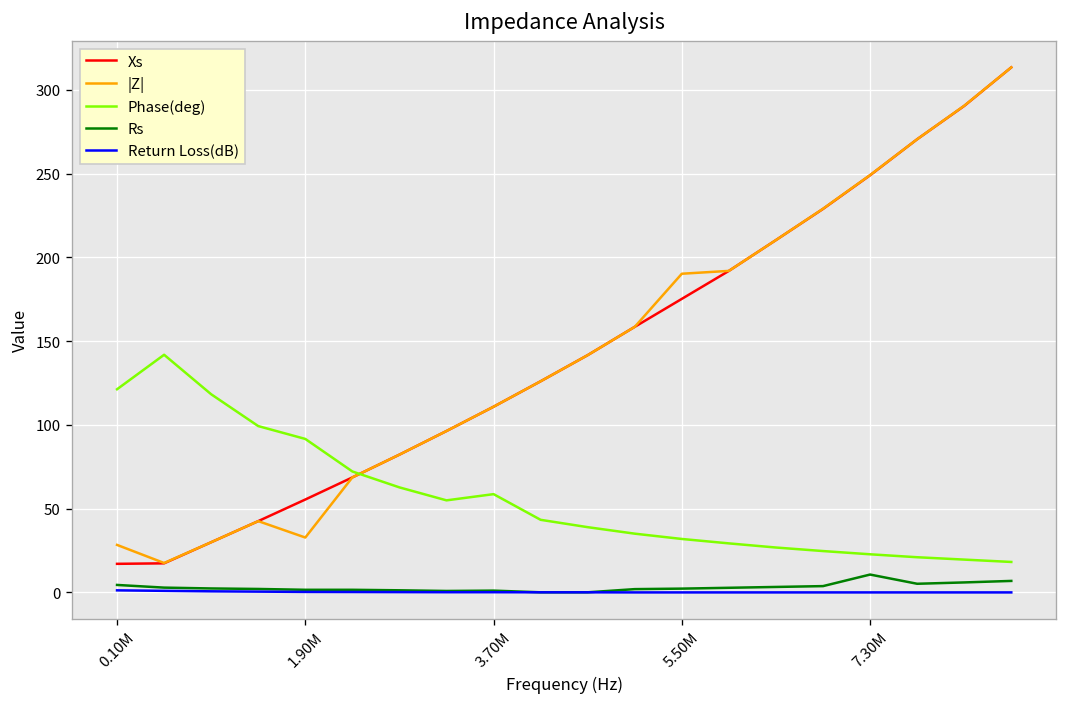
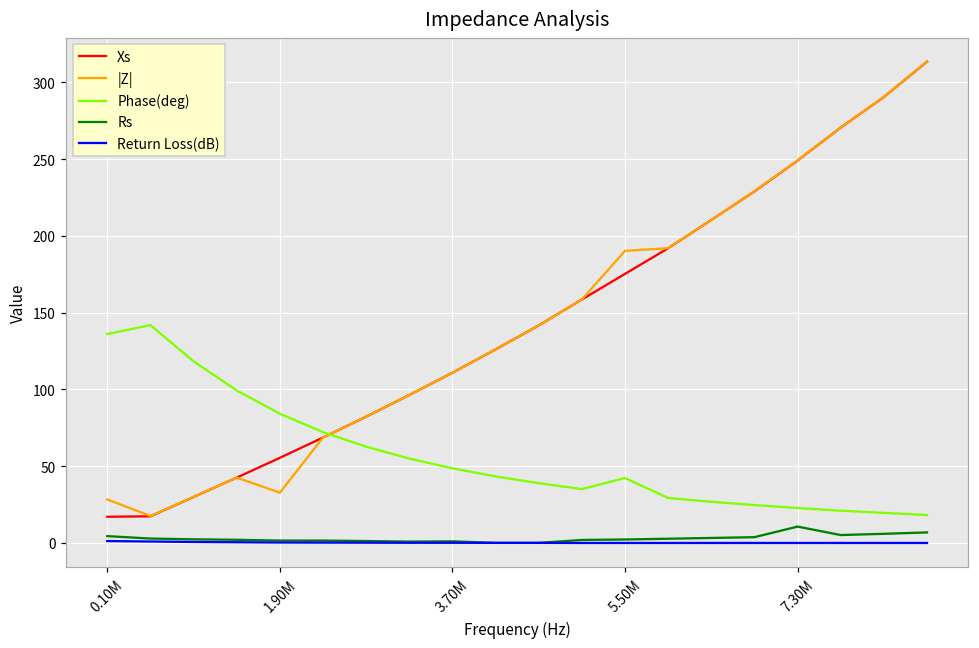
Phase(deg), 0.10M: 121 -> 136
Phase(deg), 1.90M: 92 -> 84
Phase(deg), 3.70M: 59 -> 49
Phase(deg), 5.50M: 32 -> 42
